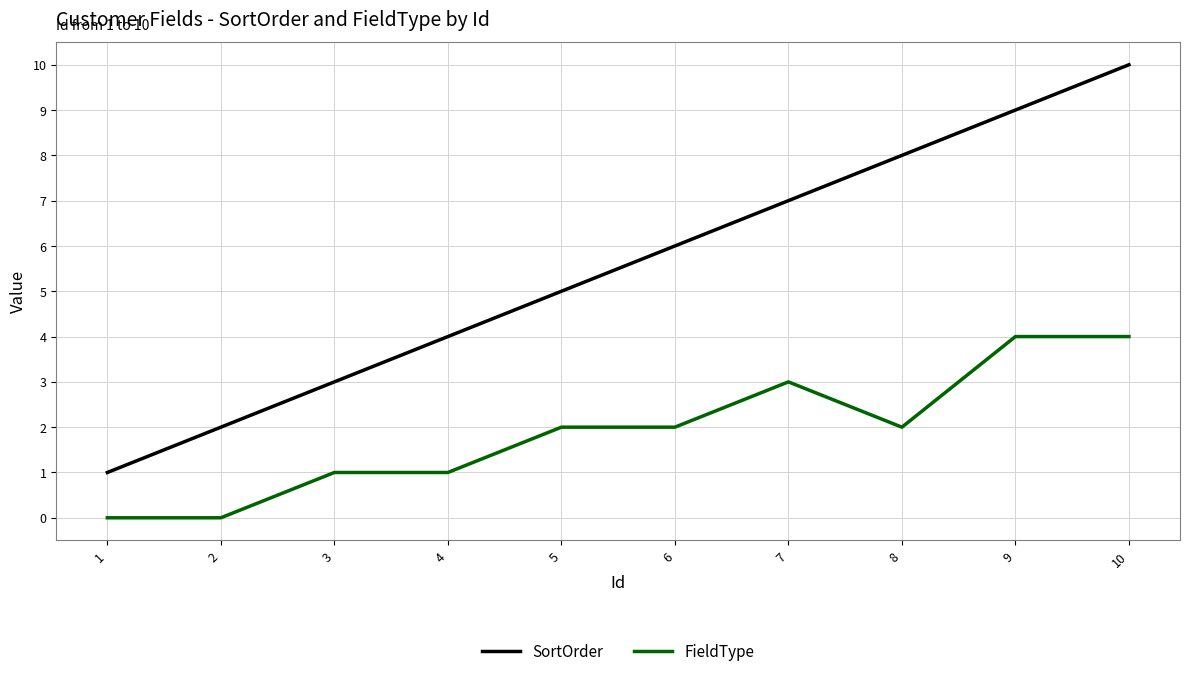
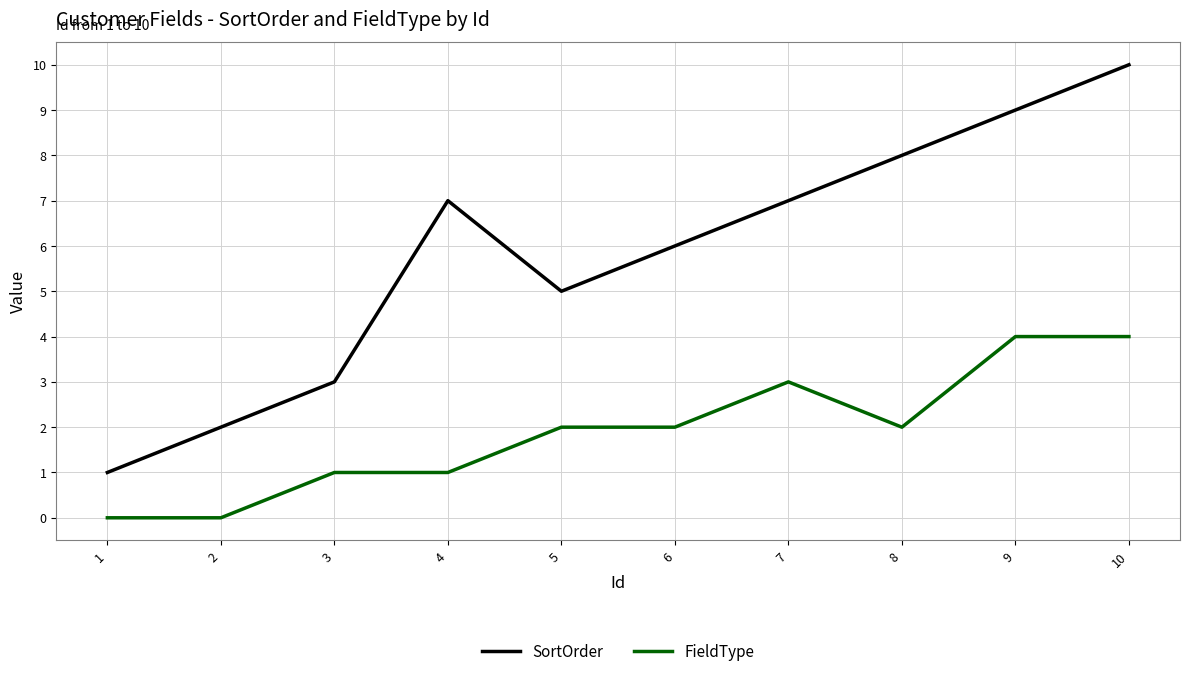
SortOrder, 4: 4 -> 7
